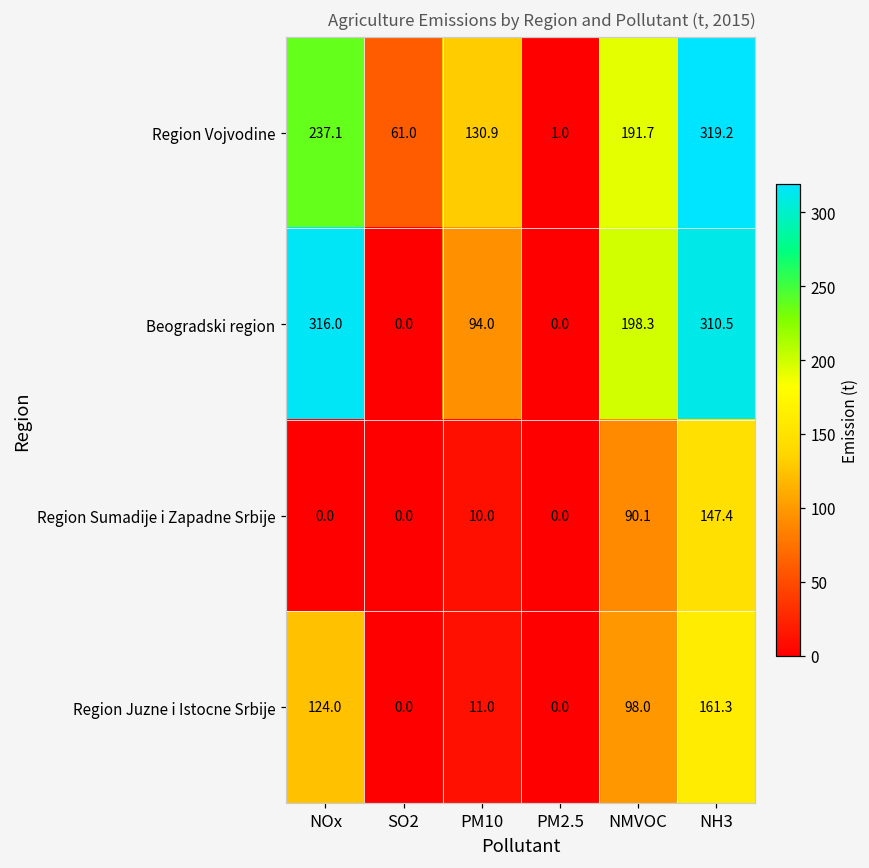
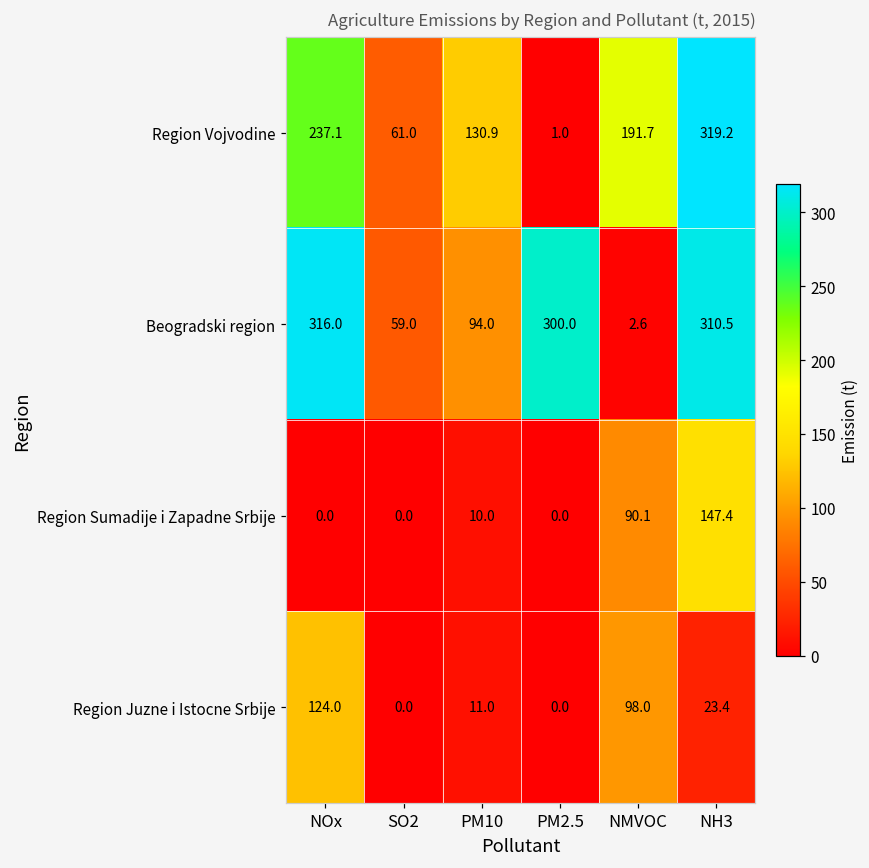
Beogradski region, SO2: 0.0 -> 59.0
Beogradski region, PM2.5: 0.0 -> 300.0
Beogradski region, NMVOC: 198.3 -> 2.6
Region Juzne i Istocne Srbije, NH3: 161.3 -> 23.4
